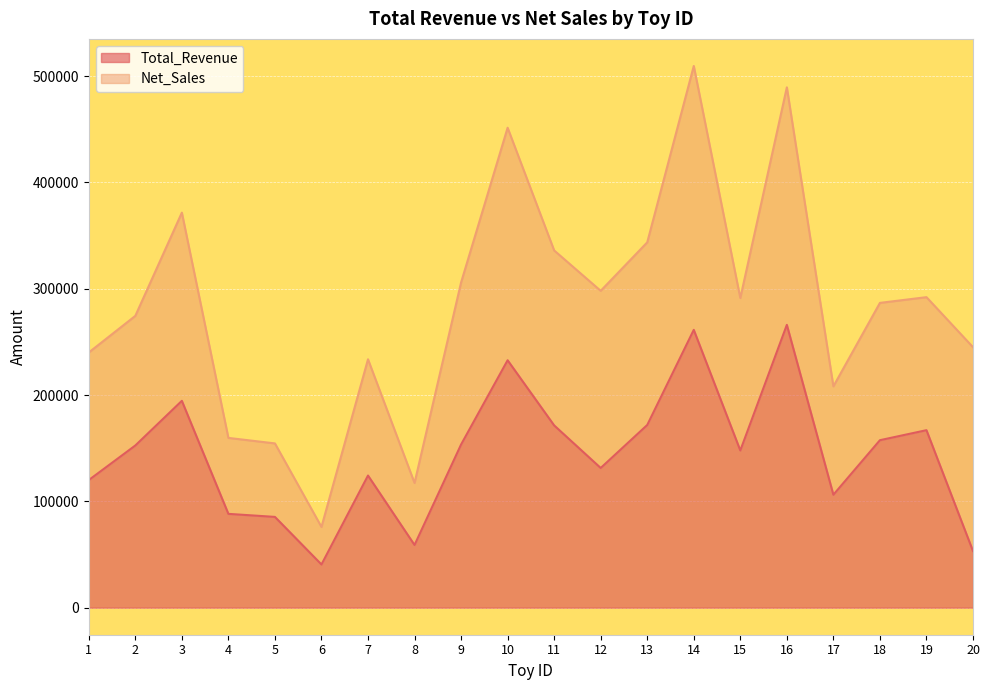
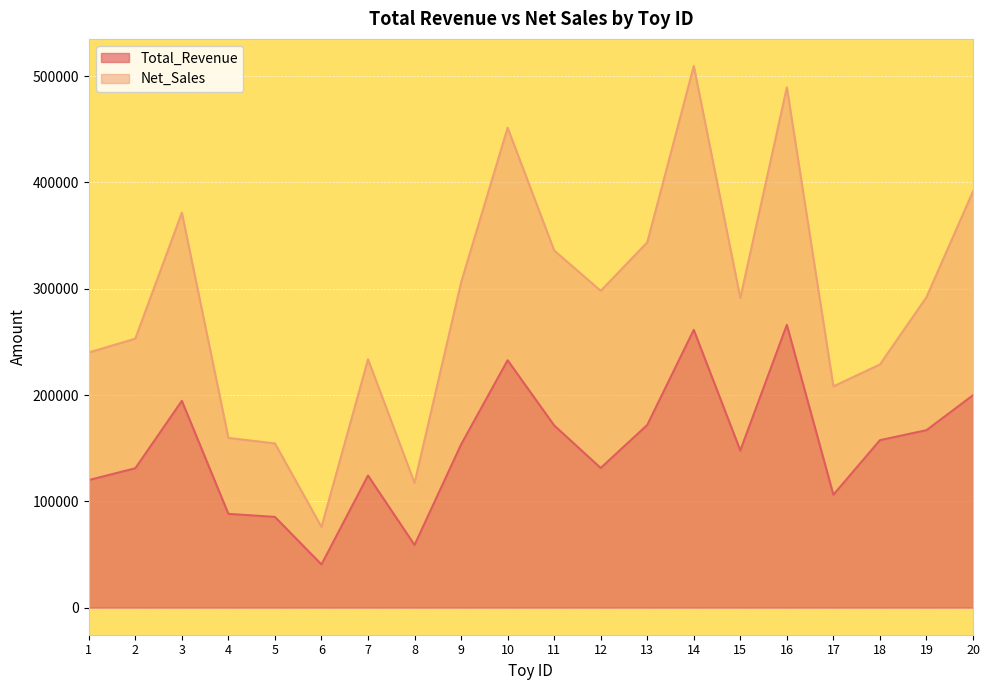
Total_Revenue, 2: 153000 -> 131000
Net_Sales, 18: 129000 -> 71000
Total_Revenue, 20: 53000 -> 200000
